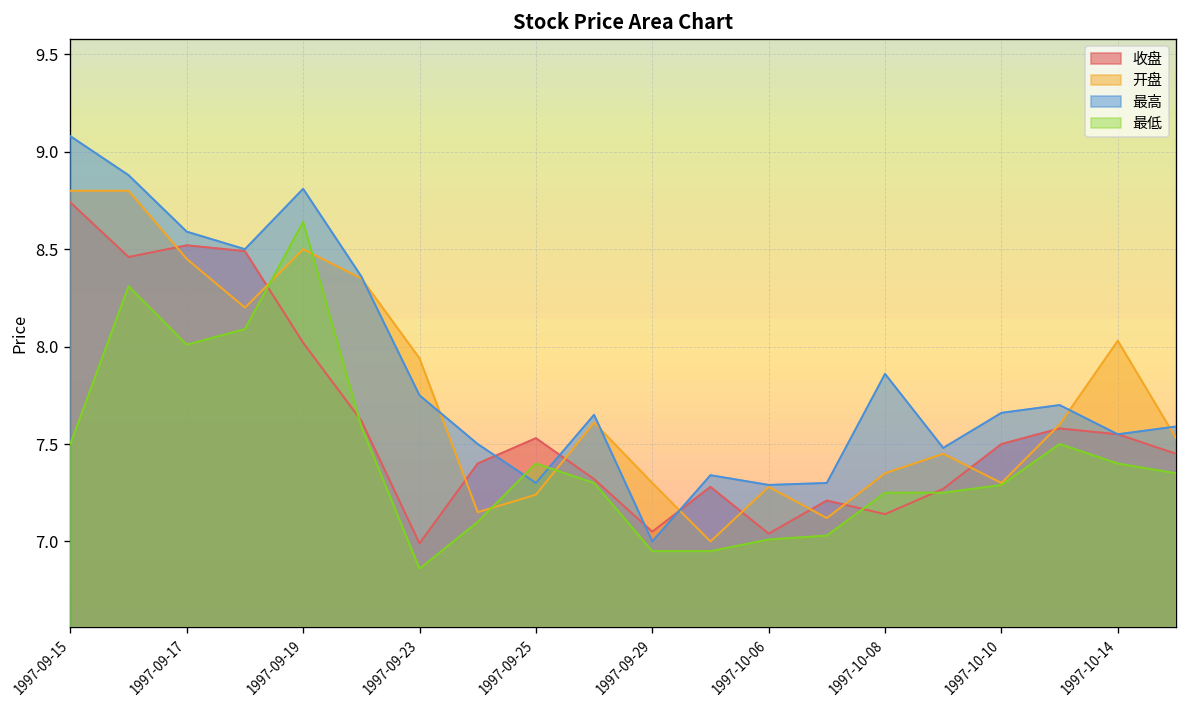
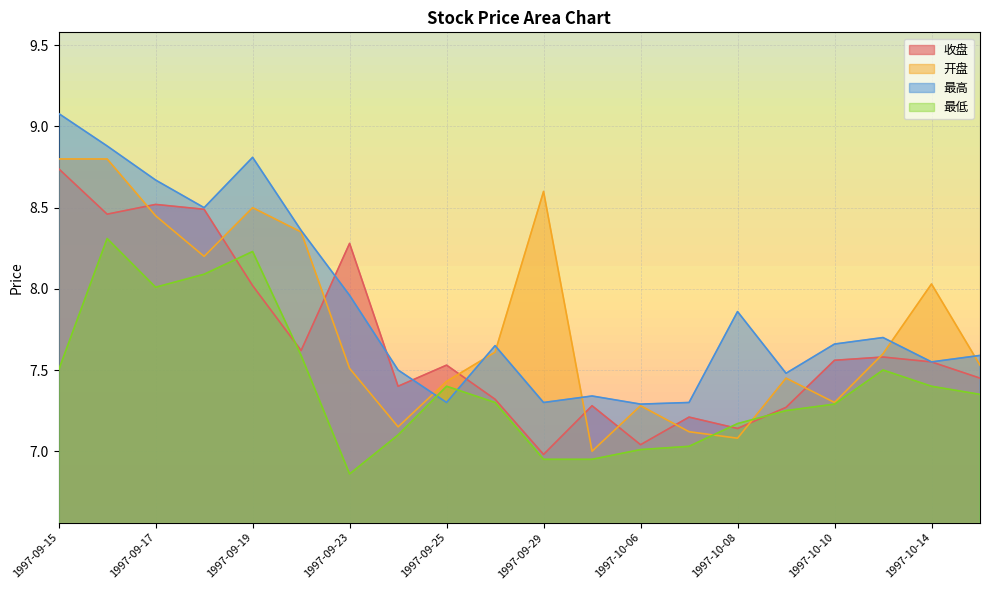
最高, 1997-09-17: 8.59 -> 8.67
最低, 1997-09-19: 8.64 -> 8.23
收盘, 1997-09-23: 6.99 -> 8.28
开盘, 1997-09-23: 7.94 -> 7.51
最高, 1997-09-23: 7.75 -> 7.96
开盘, 1997-09-25: 7.24 -> 7.43
收盘, 1997-09-29: 7.05 -> 6.98
开盘, 1997-09-29: 7.3 -> 8.6
最高, 1997-09-29: 7.0 -> 7.3
开盘, 1997-10-08: 7.35 -> 7.08
最低, 1997-10-08: 7.25 -> 7.17
收盘, 1997-10-10: 7.50 -> 7.56
